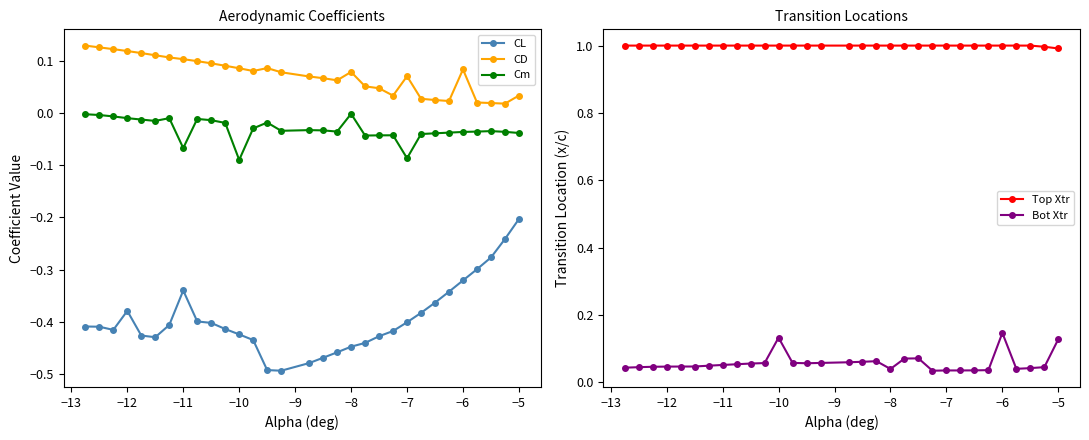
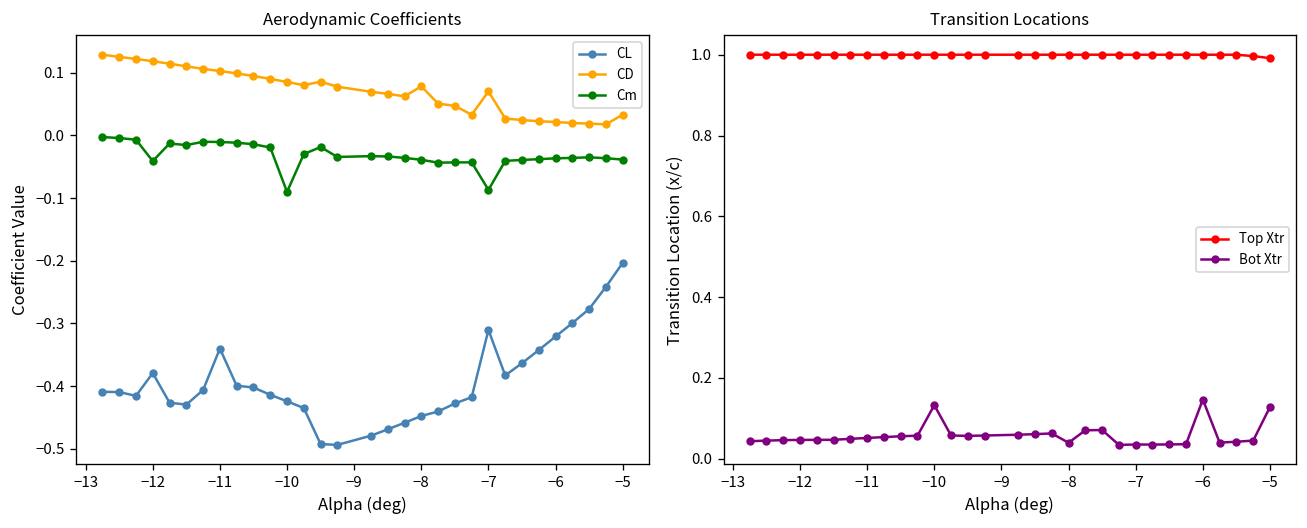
Aerodynamic Coefficients, Cm, −12: -0.01 -> -0.04
Aerodynamic Coefficients, Cm, −11: -0.07 -> -0.01
Aerodynamic Coefficients, Cm, −8: 0.00 -> -0.04
Aerodynamic Coefficients, CL, −7: -0.40 -> -0.31
Aerodynamic Coefficients, CD, −6: 0.08 -> 0.02
